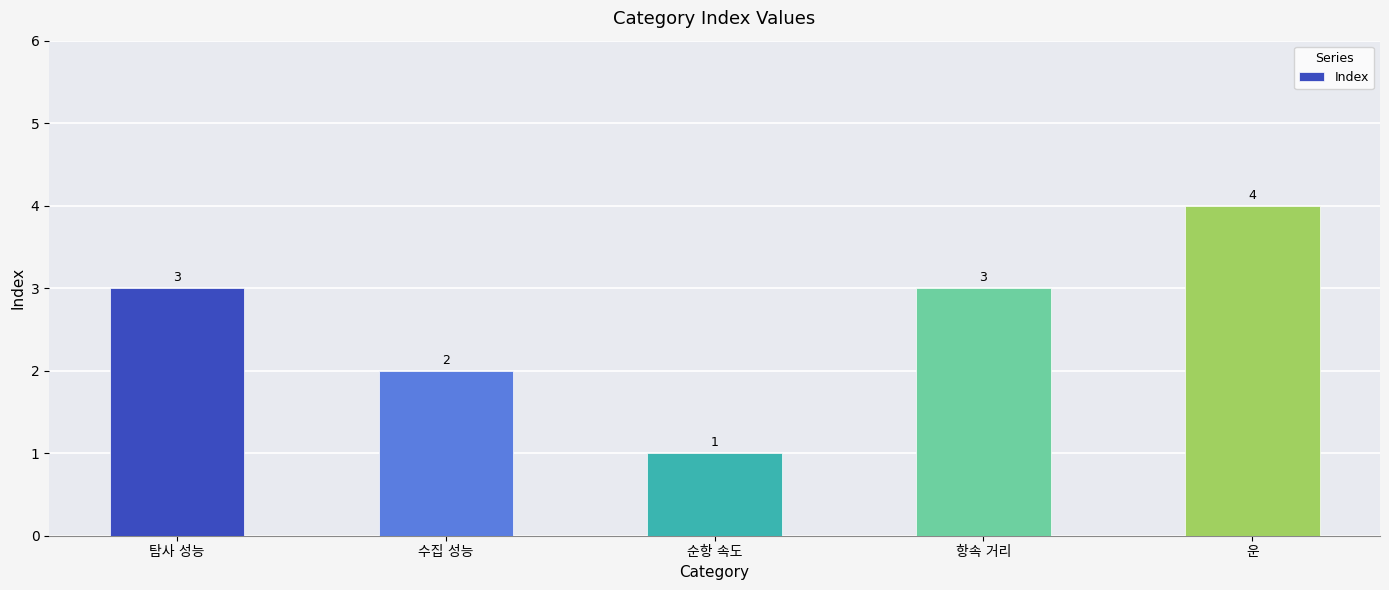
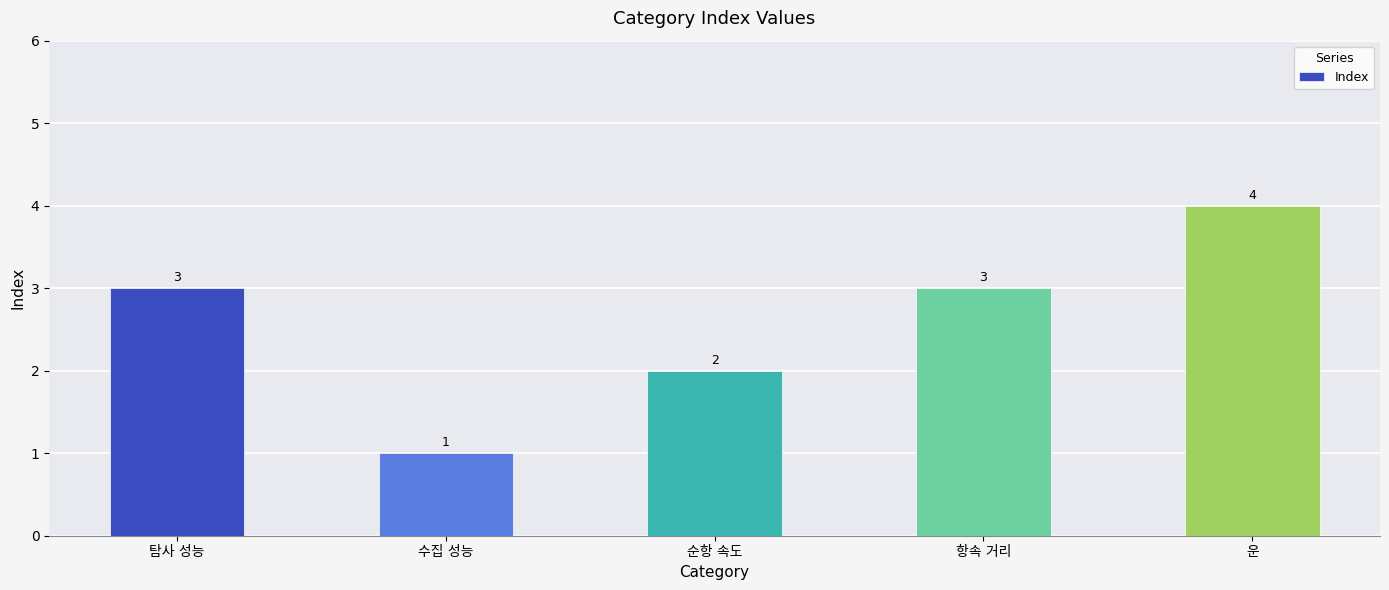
수집 성능: 2 -> 1
순항 속도: 1 -> 2
